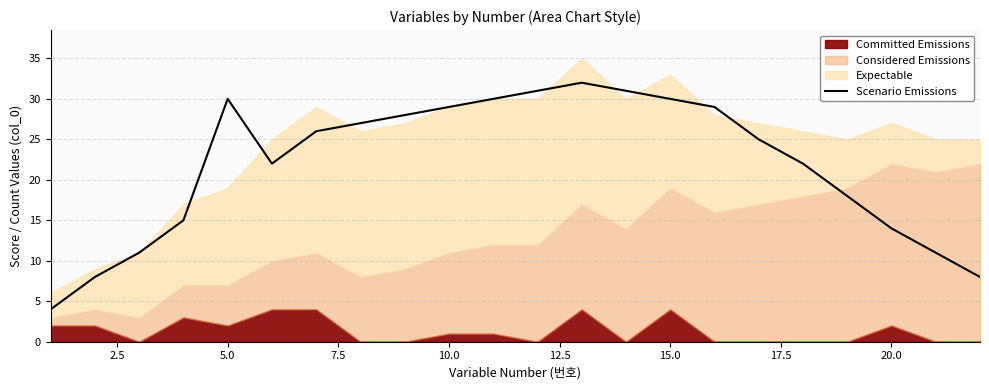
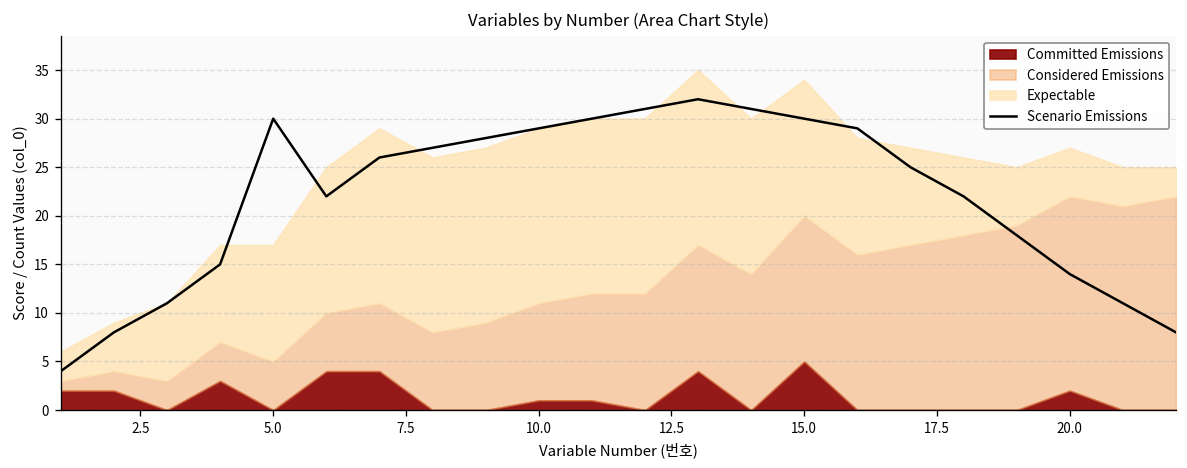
Committed Emissions, 5.0: 2 -> 0
Committed Emissions, 15.0: 4 -> 5
